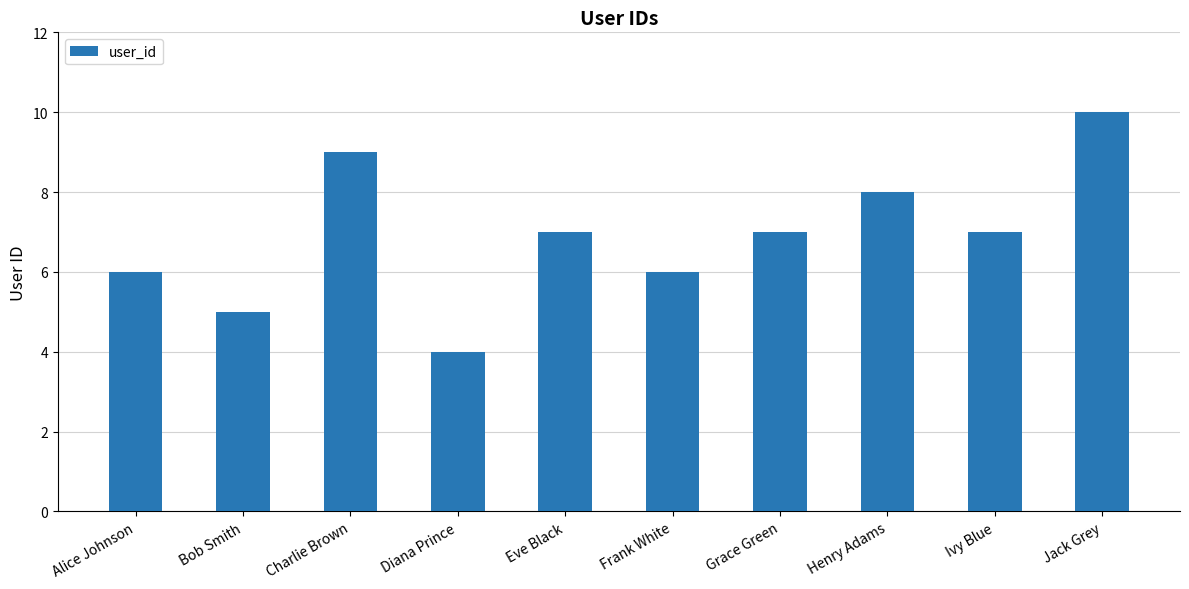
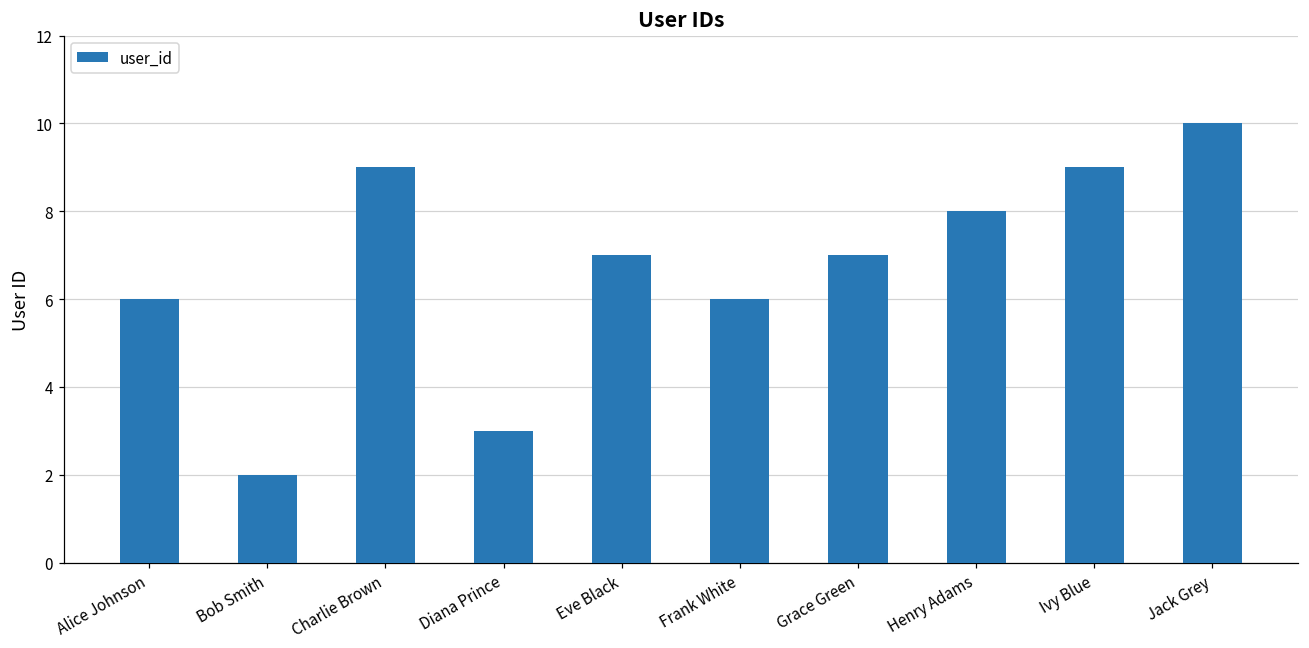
Bob Smith: 5 -> 2
Diana Prince: 4 -> 3
Ivy Blue: 7 -> 9
